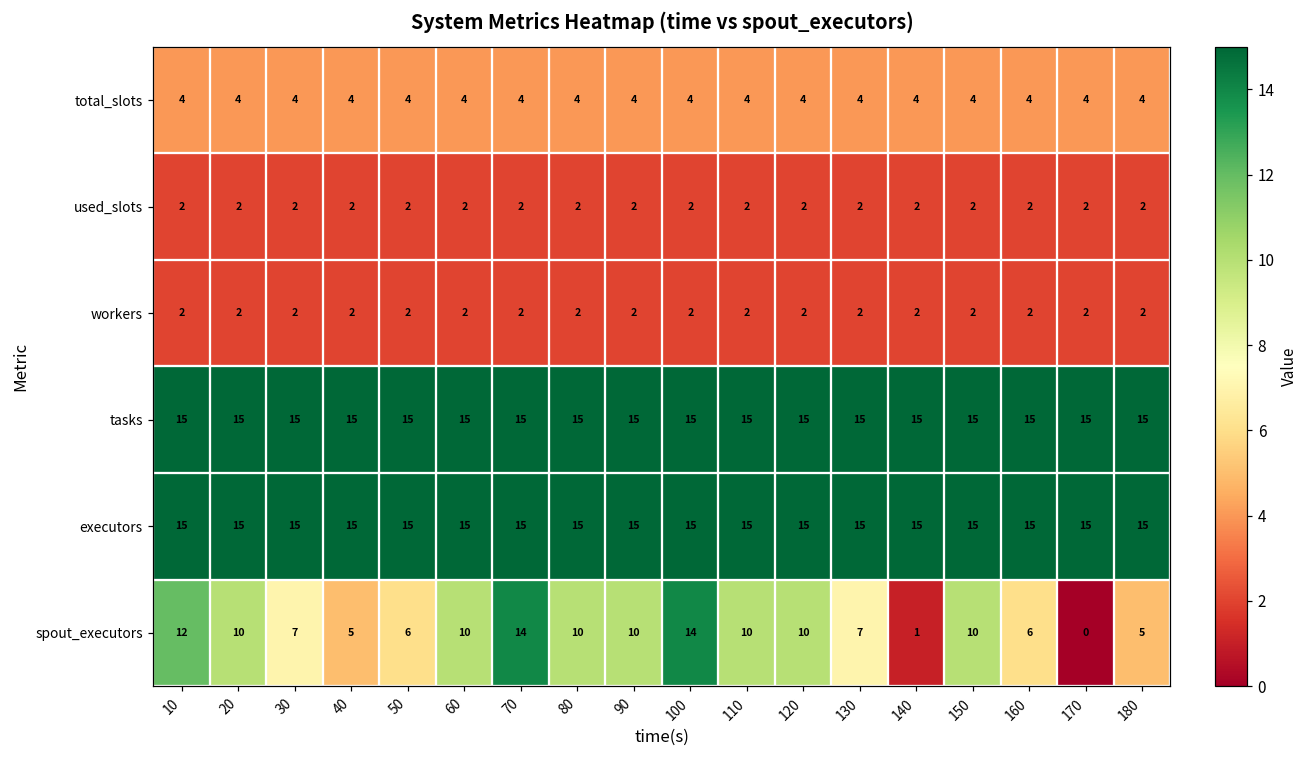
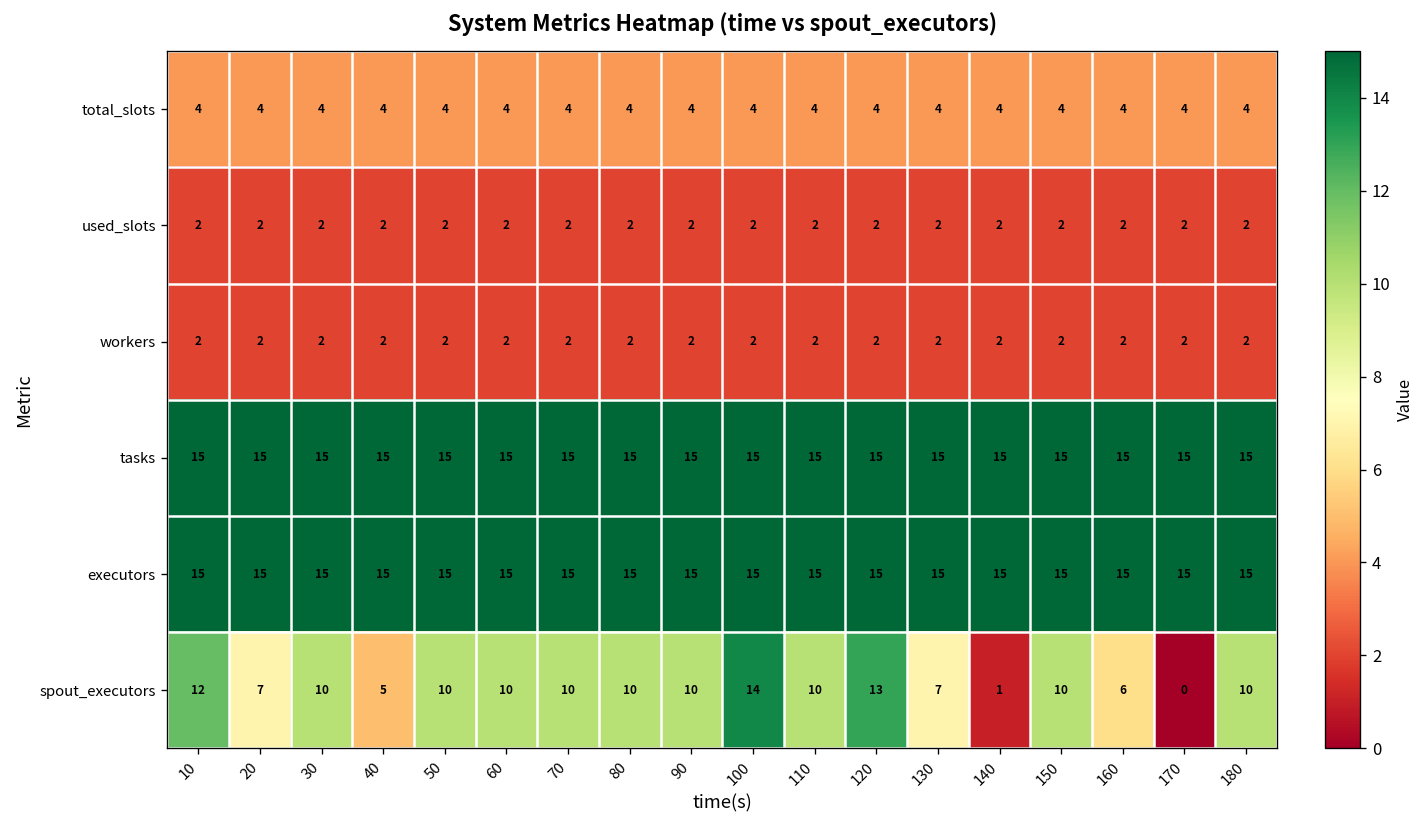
spout_executors, 20: 10 -> 7
spout_executors, 30: 7 -> 10
spout_executors, 50: 6 -> 10
spout_executors, 70: 14 -> 10
spout_executors, 120: 10 -> 13
spout_executors, 180: 5 -> 10
